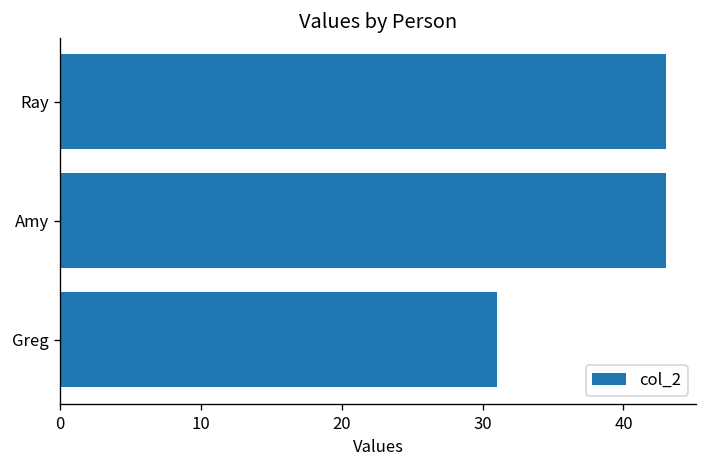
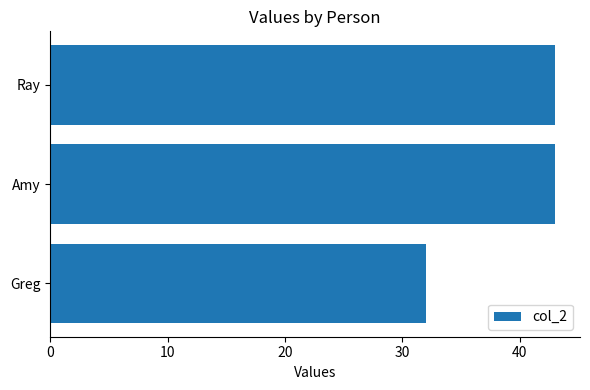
Greg: 31 -> 32
